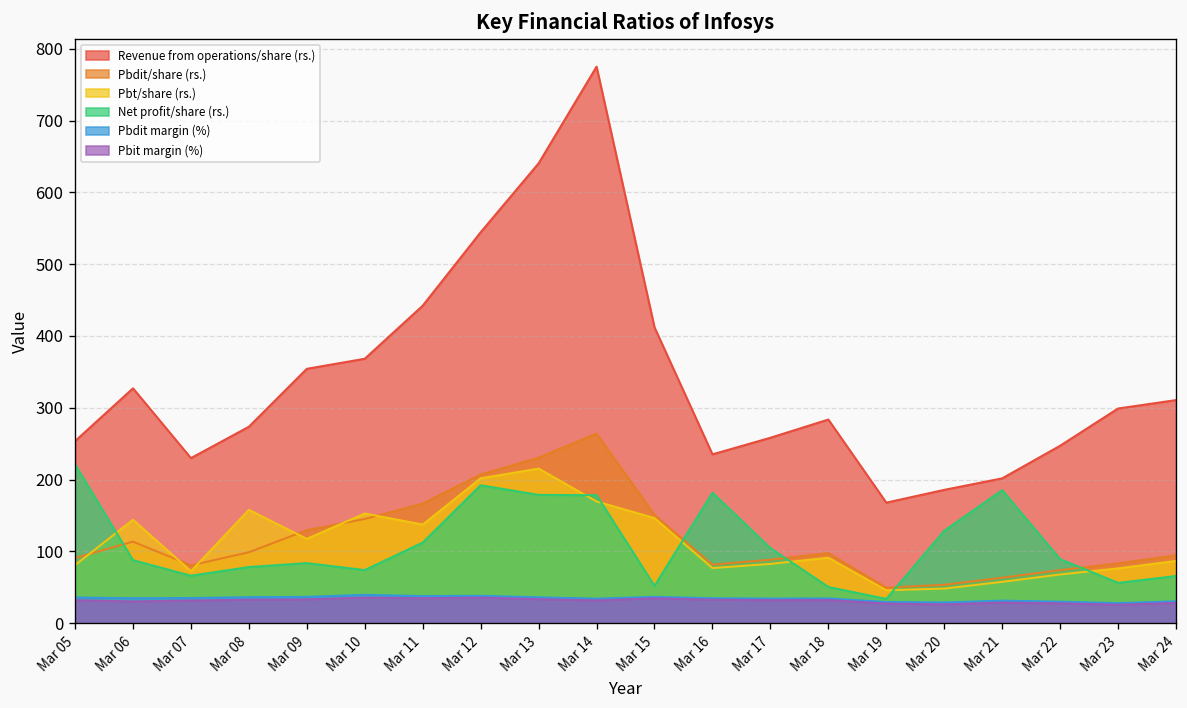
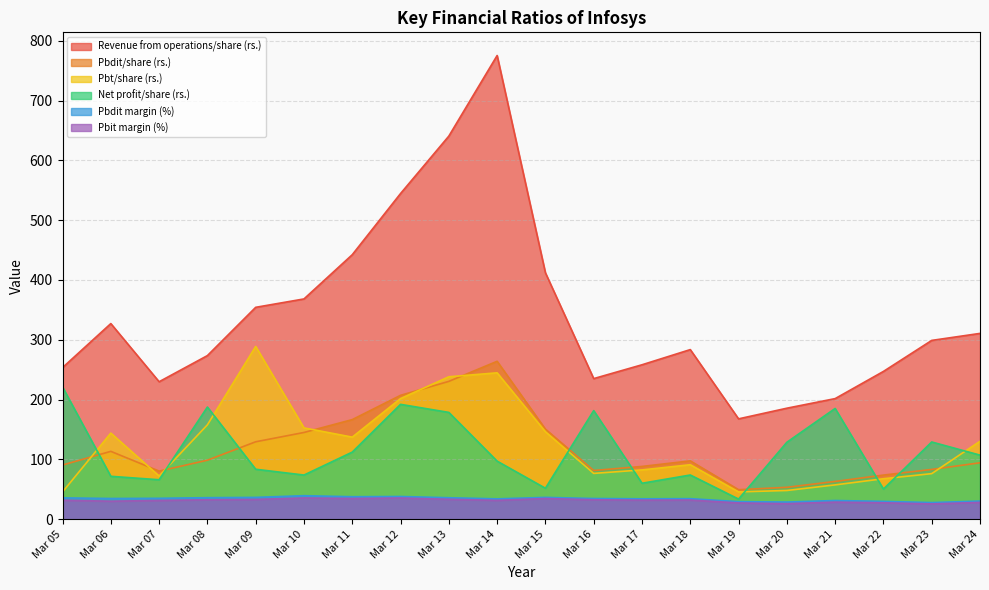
Pbt/share (rs.), Mar 05: 80 -> 50
Net profit/share (rs.), Mar 06: 90 -> 70
Net profit/share (rs.), Mar 08: 80 -> 190
Pbt/share (rs.), Mar 09: 120 -> 290
Pbt/share (rs.), Mar 13: 220 -> 240
Pbt/share (rs.), Mar 14: 170 -> 240
Net profit/share (rs.), Mar 14: 180 -> 100
Net profit/share (rs.), Mar 17: 100 -> 60
Net profit/share (rs.), Mar 18: 50 -> 70
Net profit/share (rs.), Mar 22: 90 -> 50
Net profit/share (rs.), Mar 23: 60 -> 130
Pbt/share (rs.), Mar 24: 90 -> 130
Net profit/share (rs.), Mar 24: 70 -> 110
